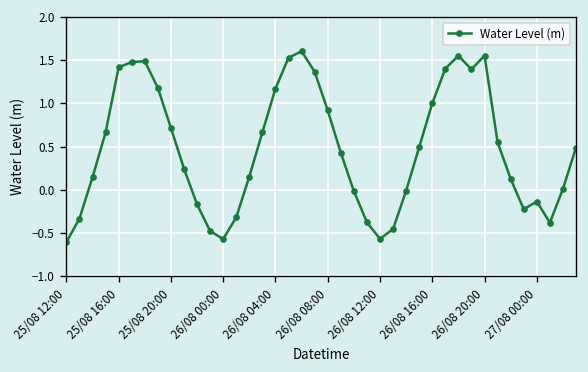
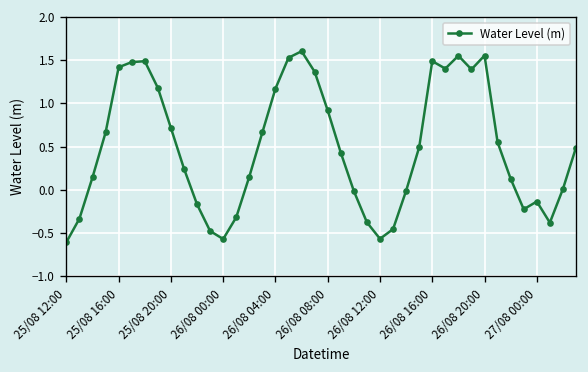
26/08 16:00: 1.0 -> 1.5
